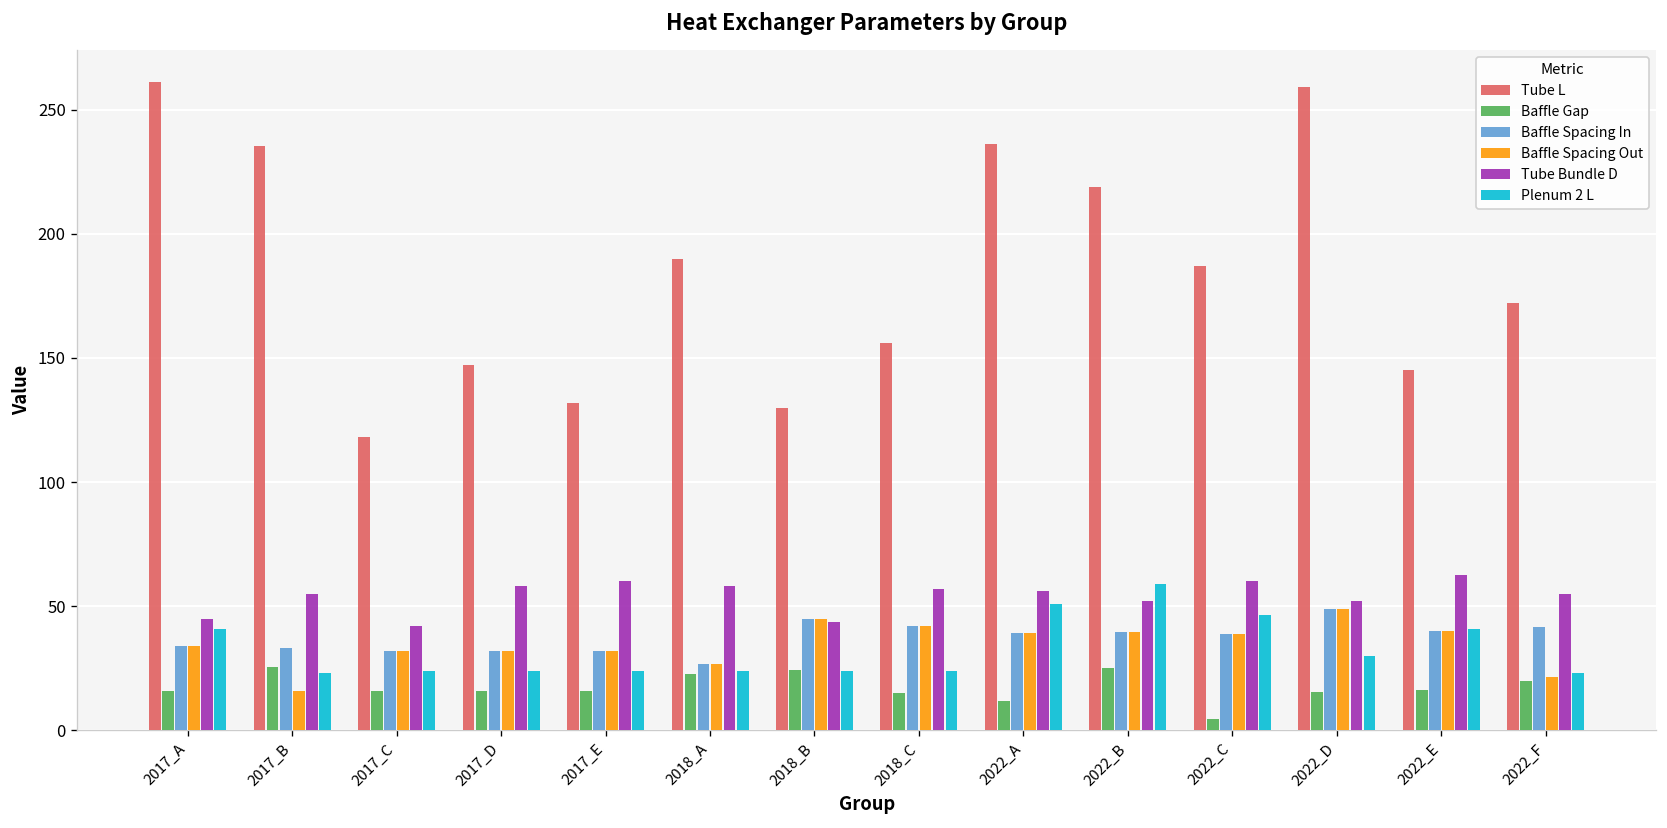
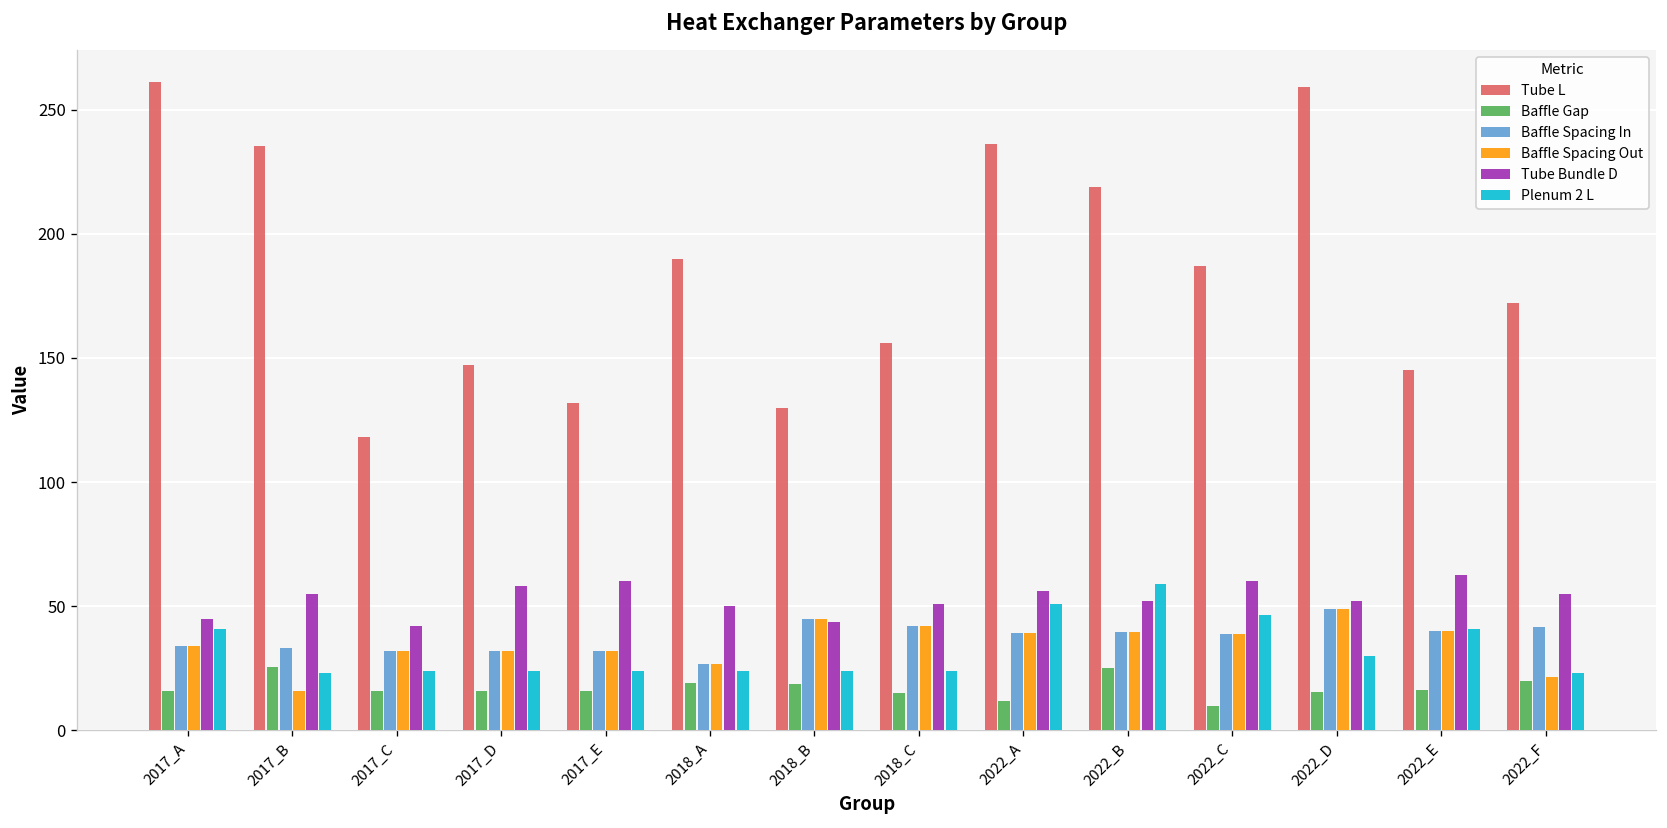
Baffle Gap, 2018_A: 23 -> 19
Tube Bundle D, 2018_A: 58 -> 50
Baffle Gap, 2018_B: 25 -> 19
Tube Bundle D, 2018_C: 57 -> 51
Baffle Gap, 2022_C: 5 -> 10
